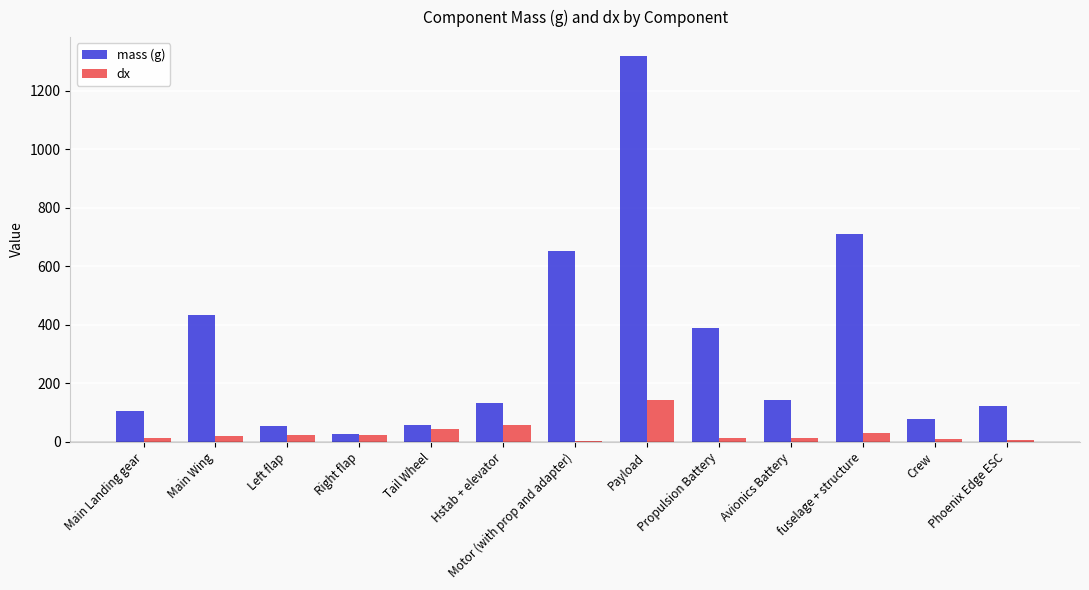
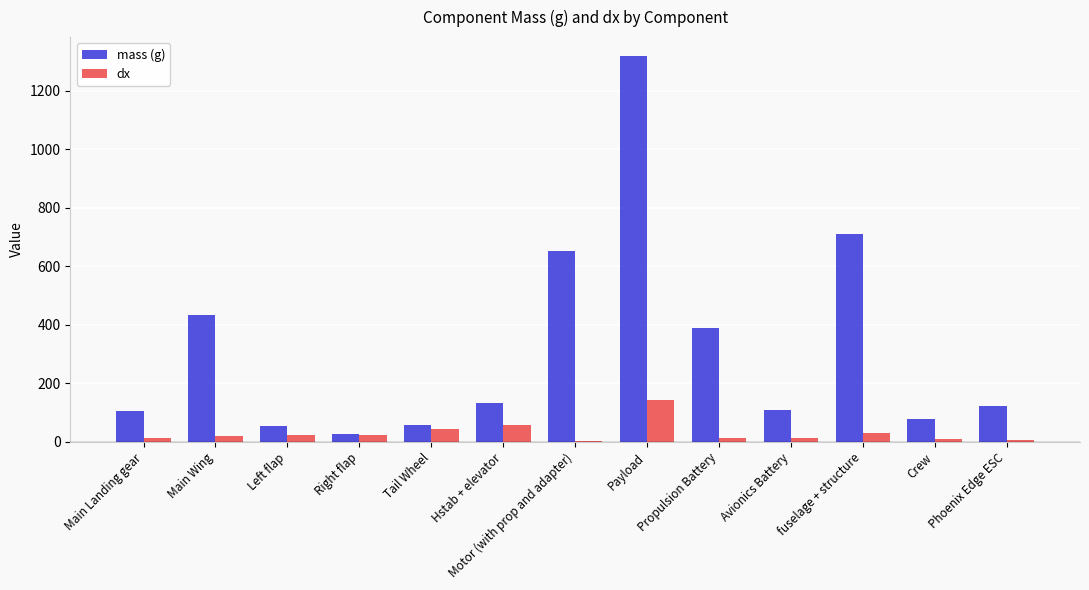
mass (g), Avionics Battery: 140 -> 110
